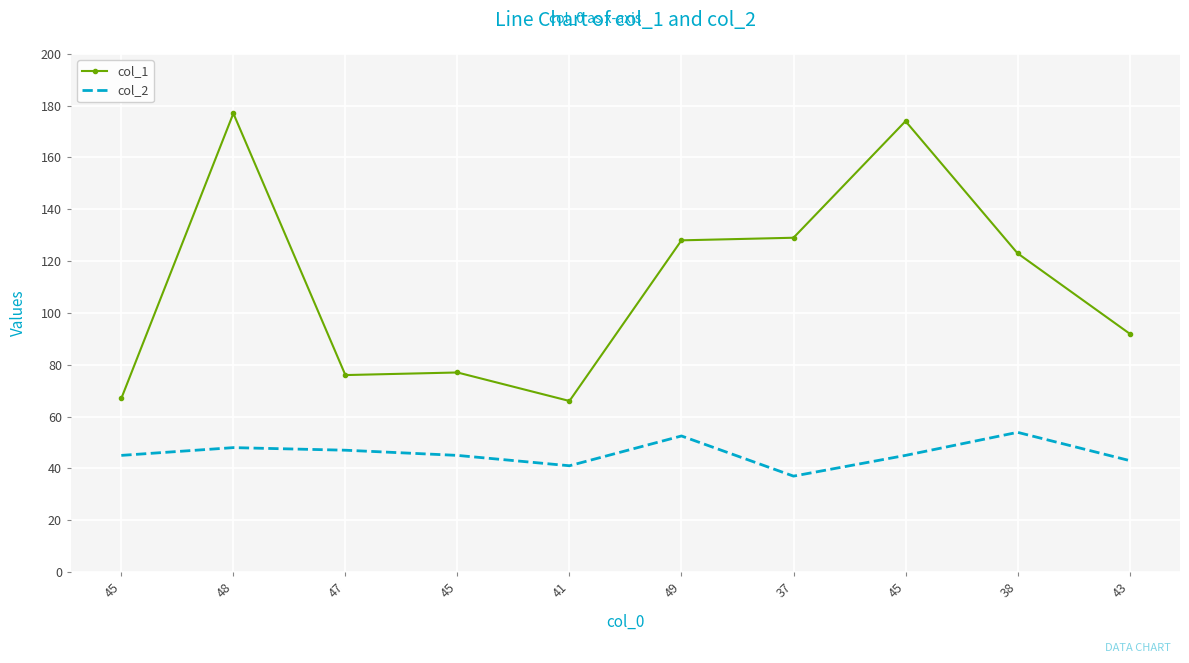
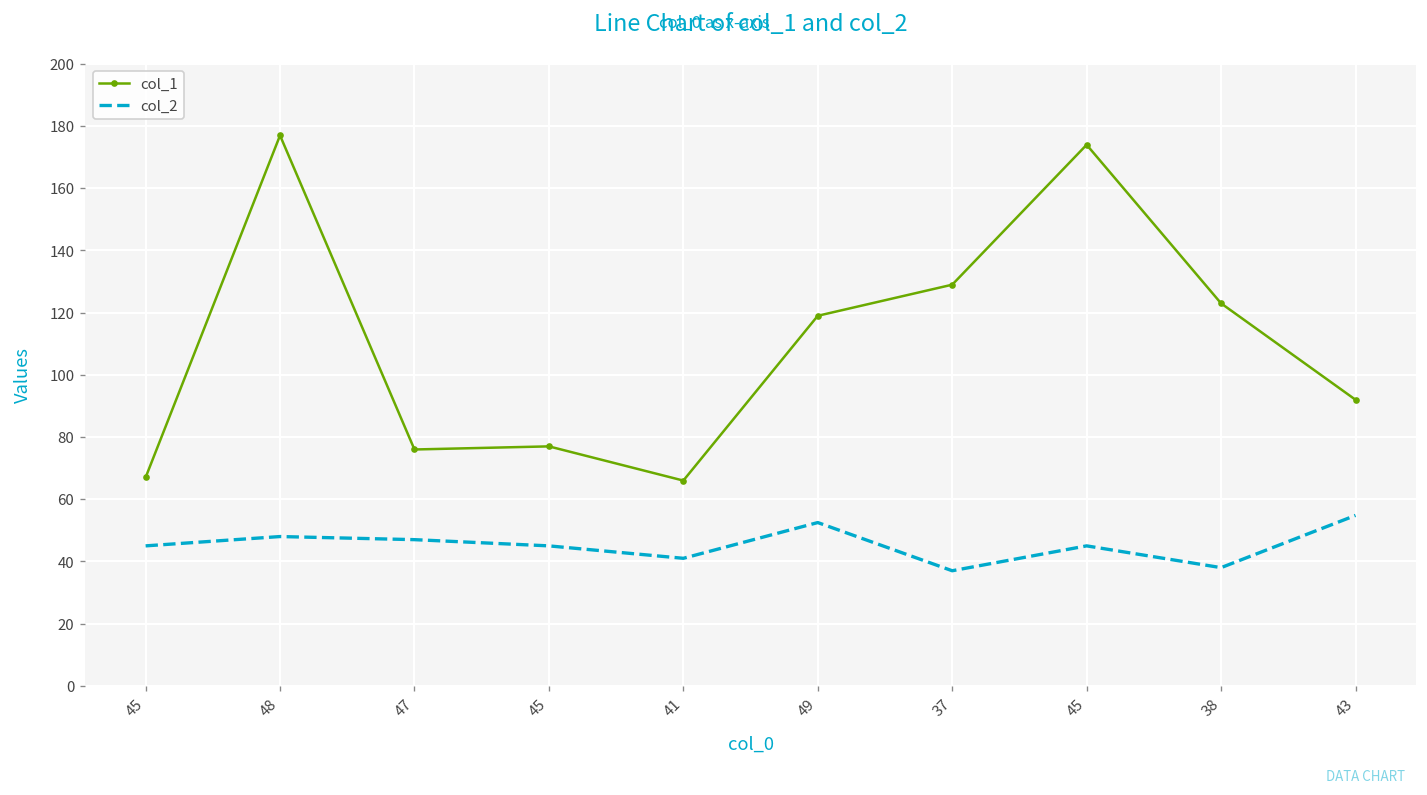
col_1, 49: 128 -> 119
col_2, 38: 54 -> 38
col_2, 43: 43 -> 55
